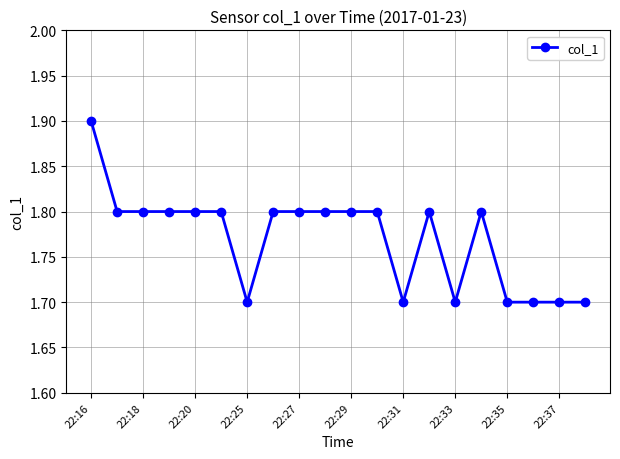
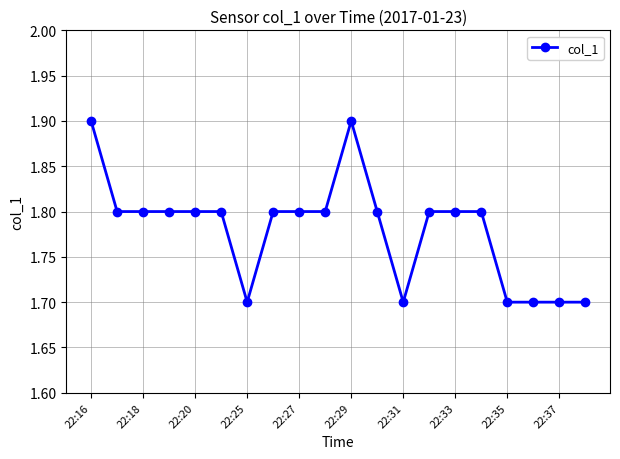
22:29: 1.8 -> 1.9
22:33: 1.7 -> 1.8
